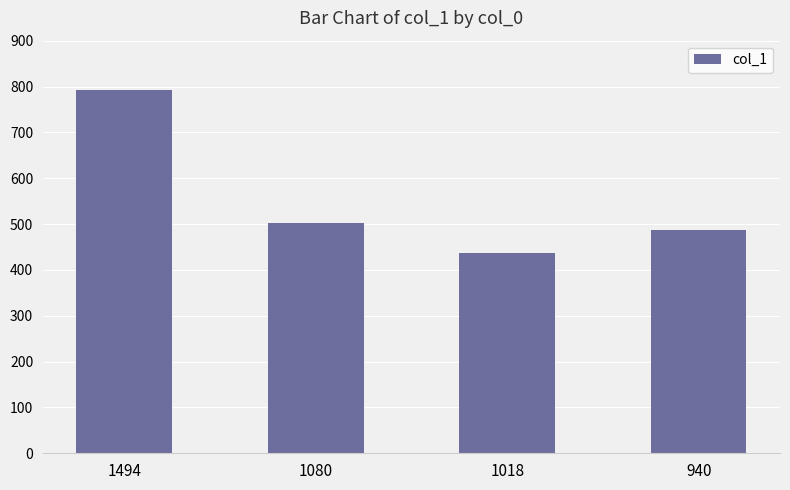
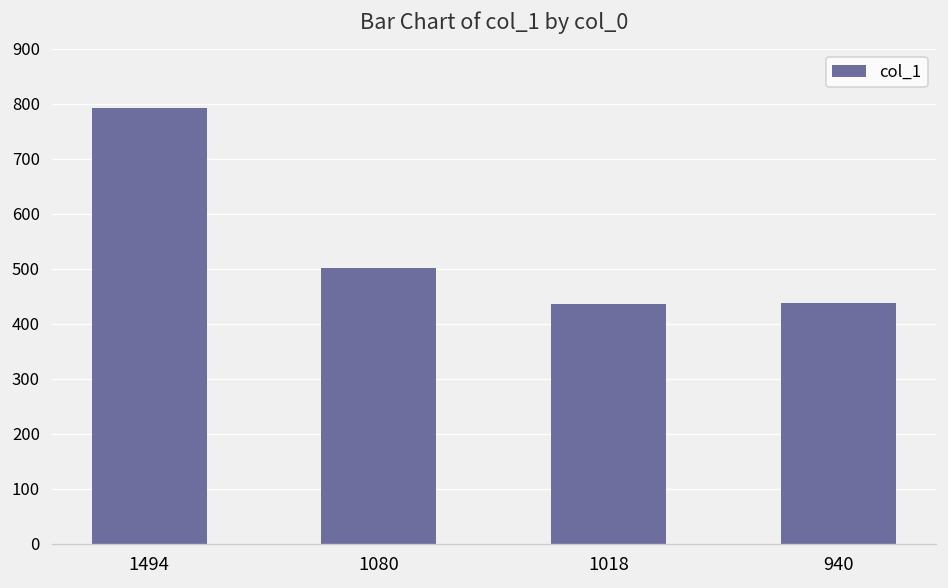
940: 490 -> 440
